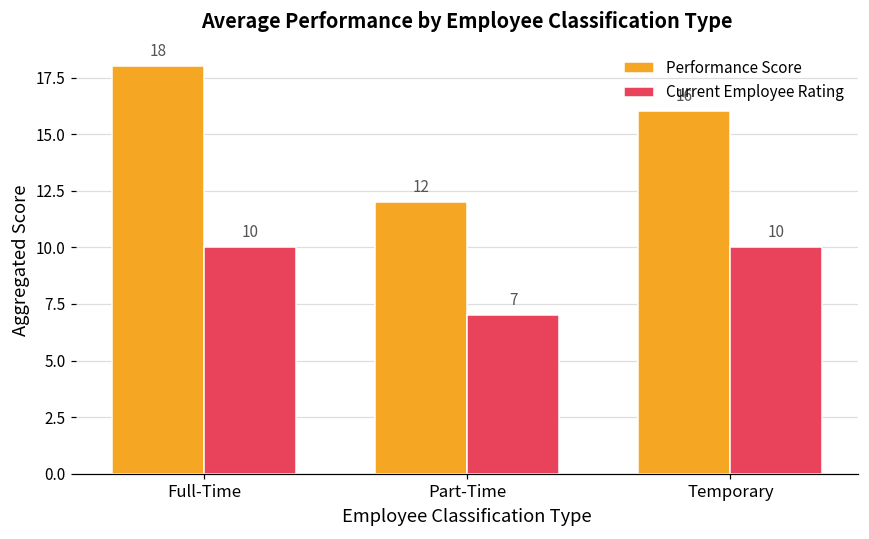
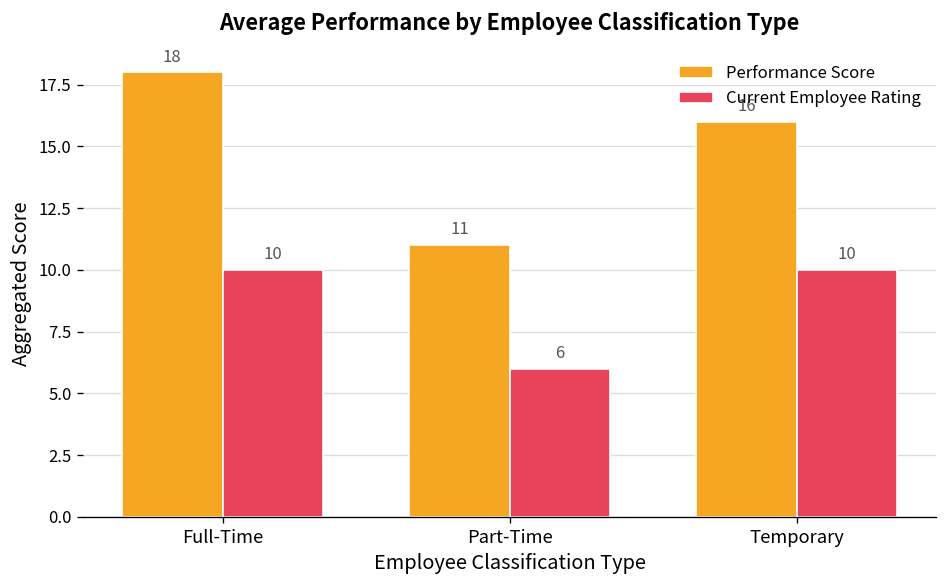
Performance Score, Part-Time: 12 -> 11
Current Employee Rating, Part-Time: 7 -> 6
